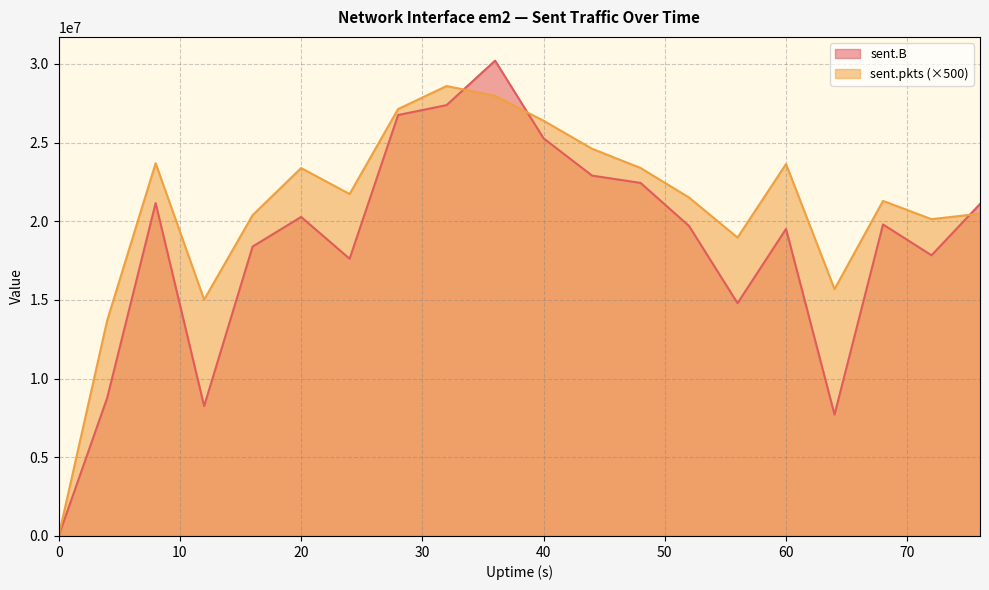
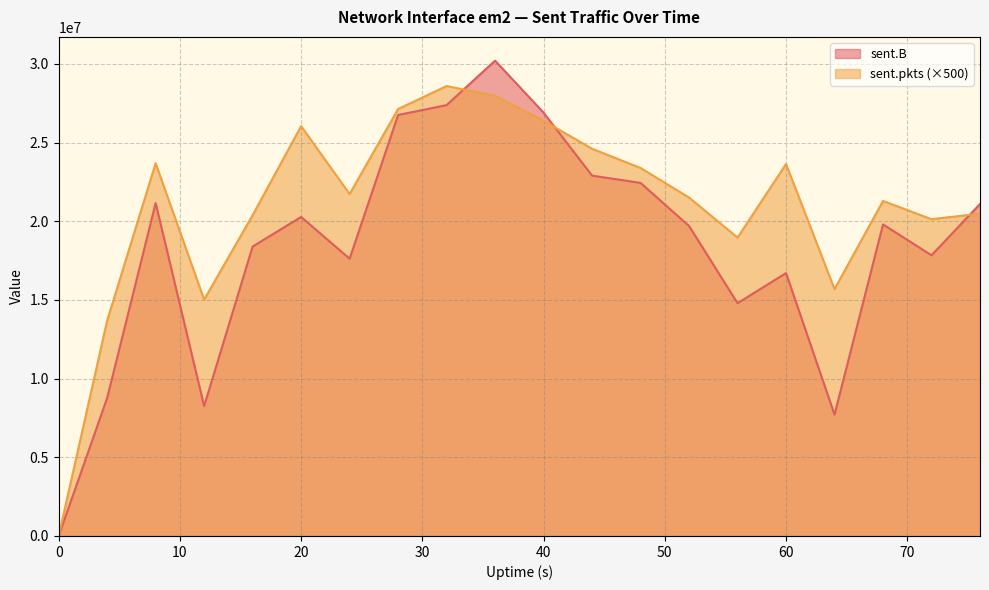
sent.pkts (×500), 20: 23400000 -> 26000000
sent.B, 40: 25300000 -> 26900000
sent.B, 60: 19500000 -> 16700000
